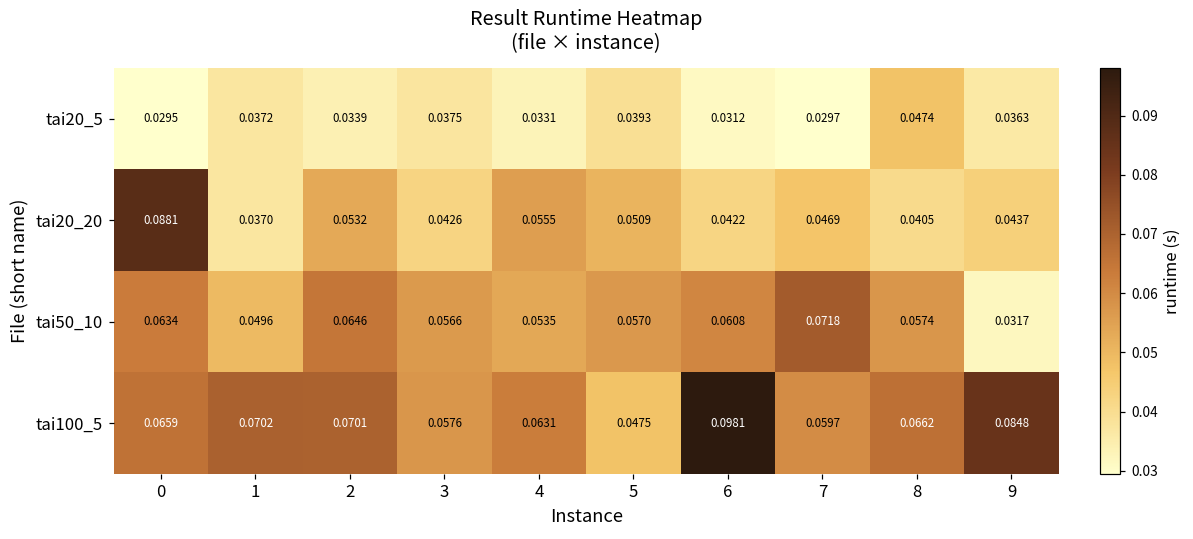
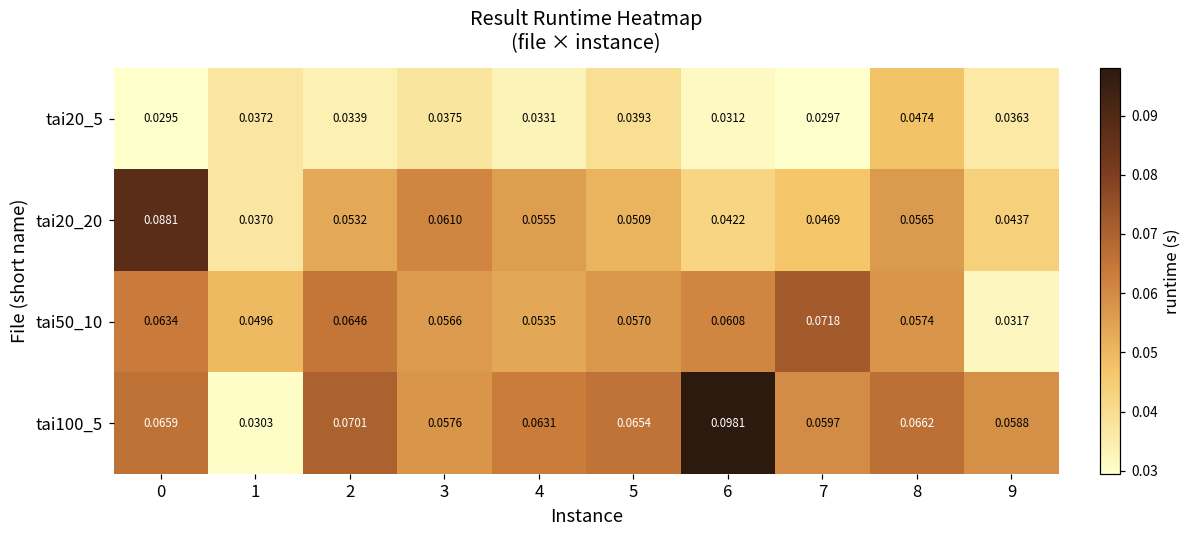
tai20_20, 3: 0.0426 -> 0.0610
tai20_20, 8: 0.0405 -> 0.0565
tai100_5, 1: 0.0702 -> 0.0303
tai100_5, 5: 0.0475 -> 0.0654
tai100_5, 9: 0.0848 -> 0.0588
